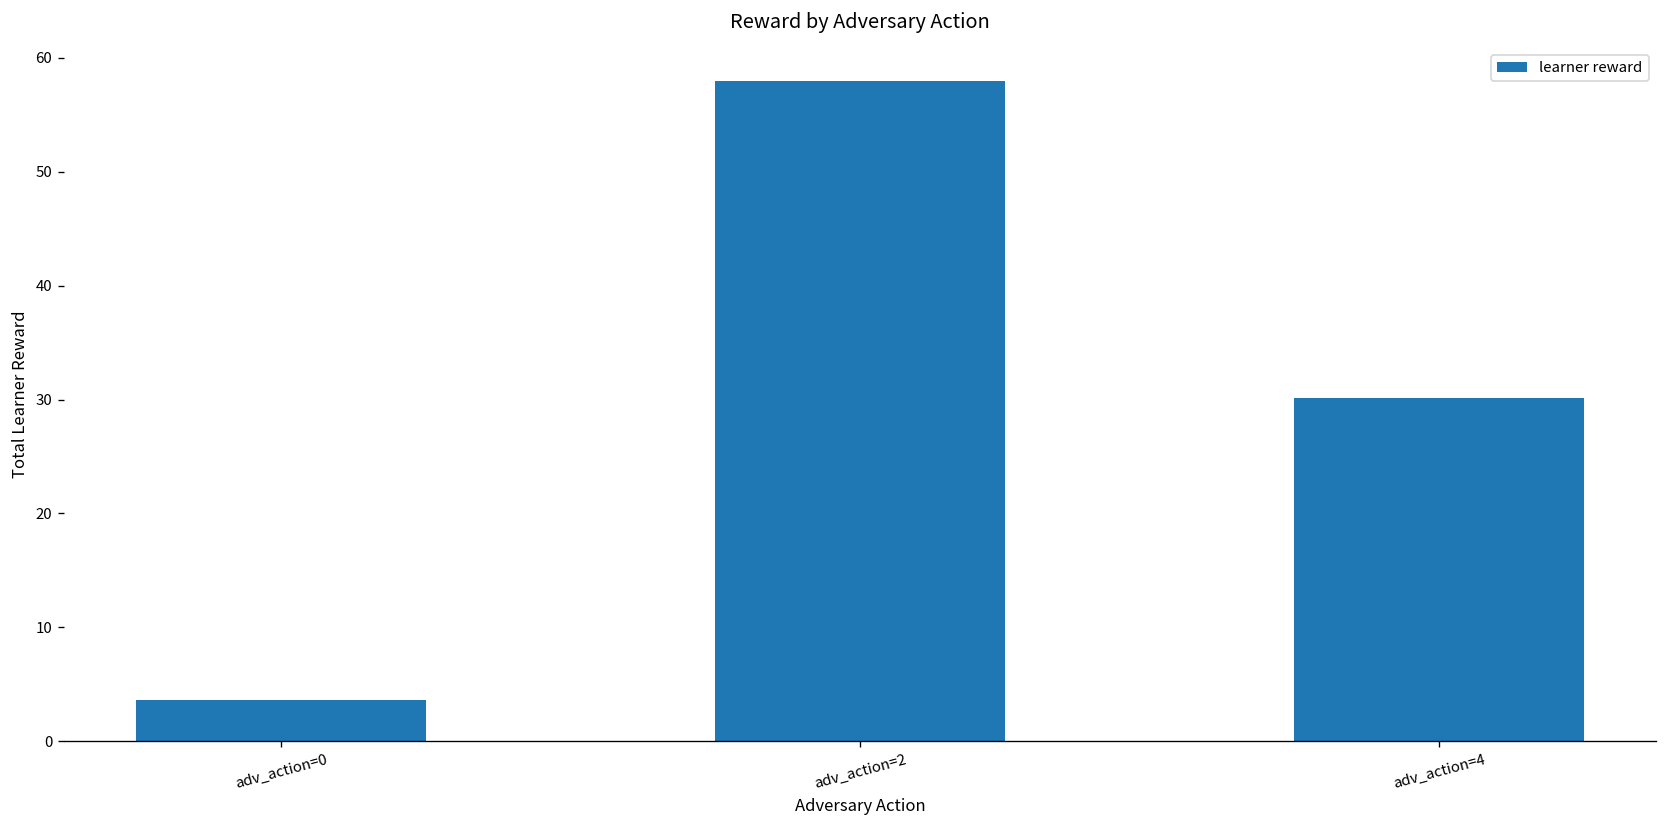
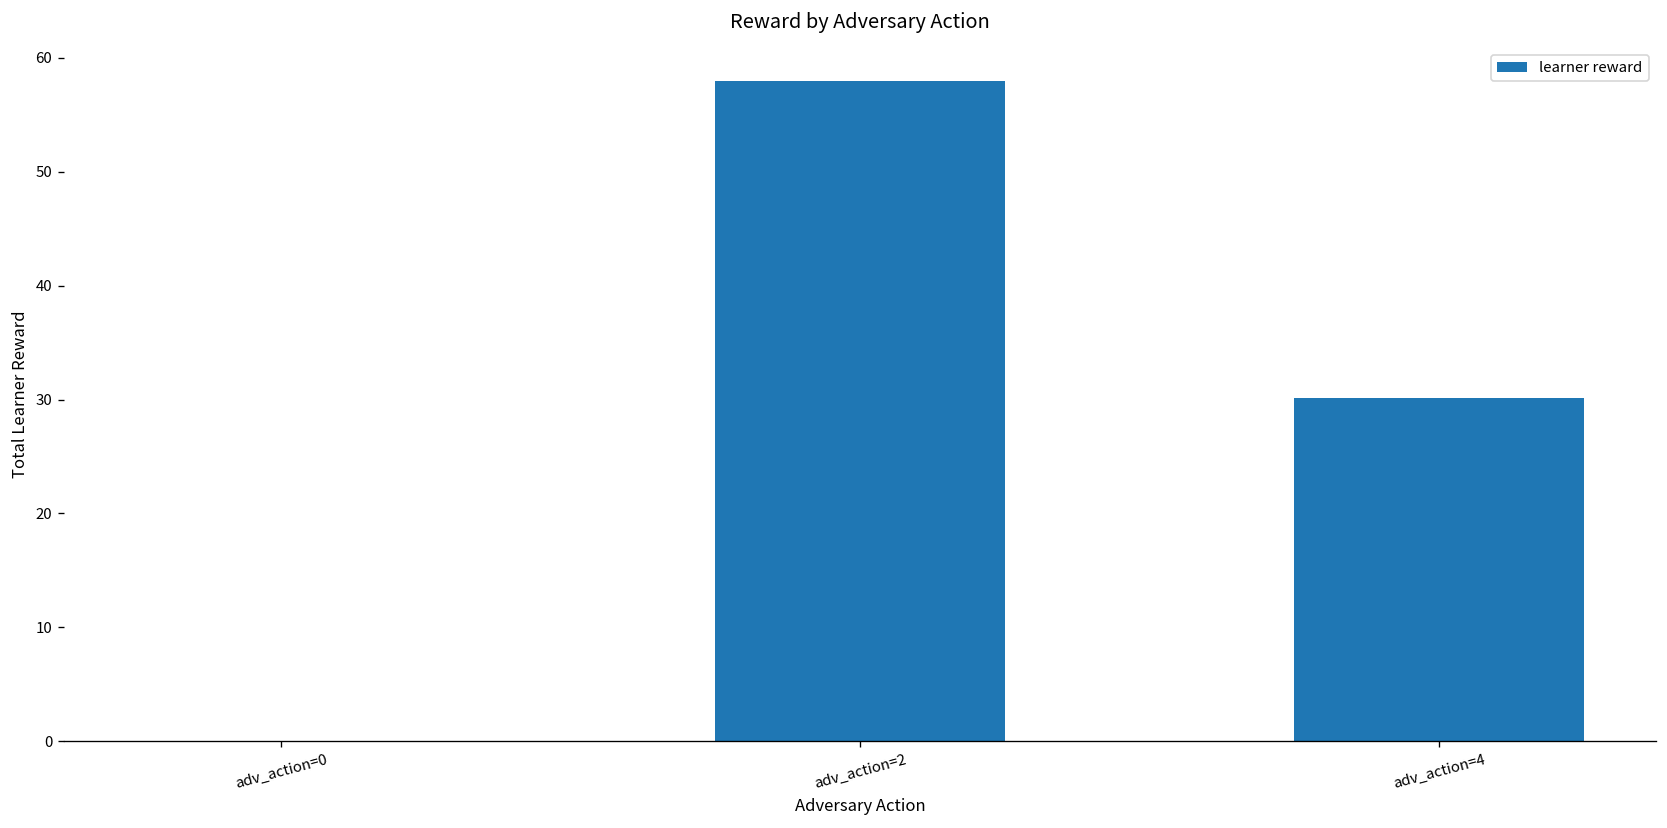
adv_action=0: 4 -> 0
